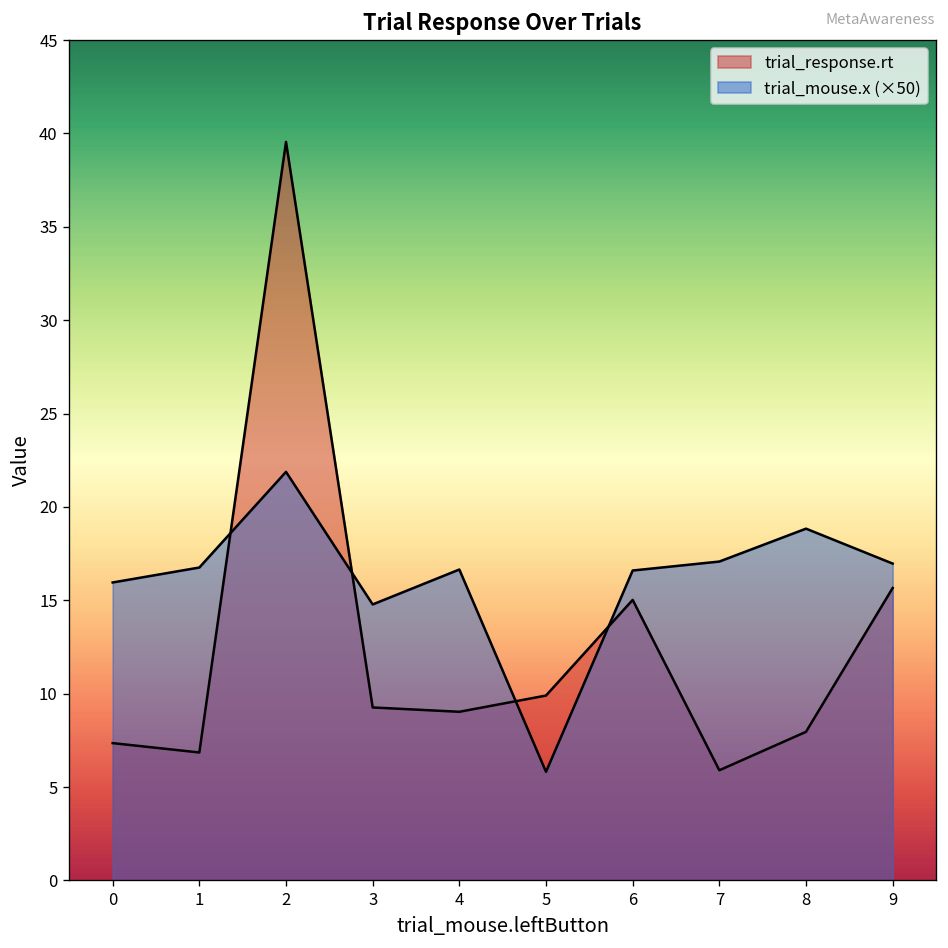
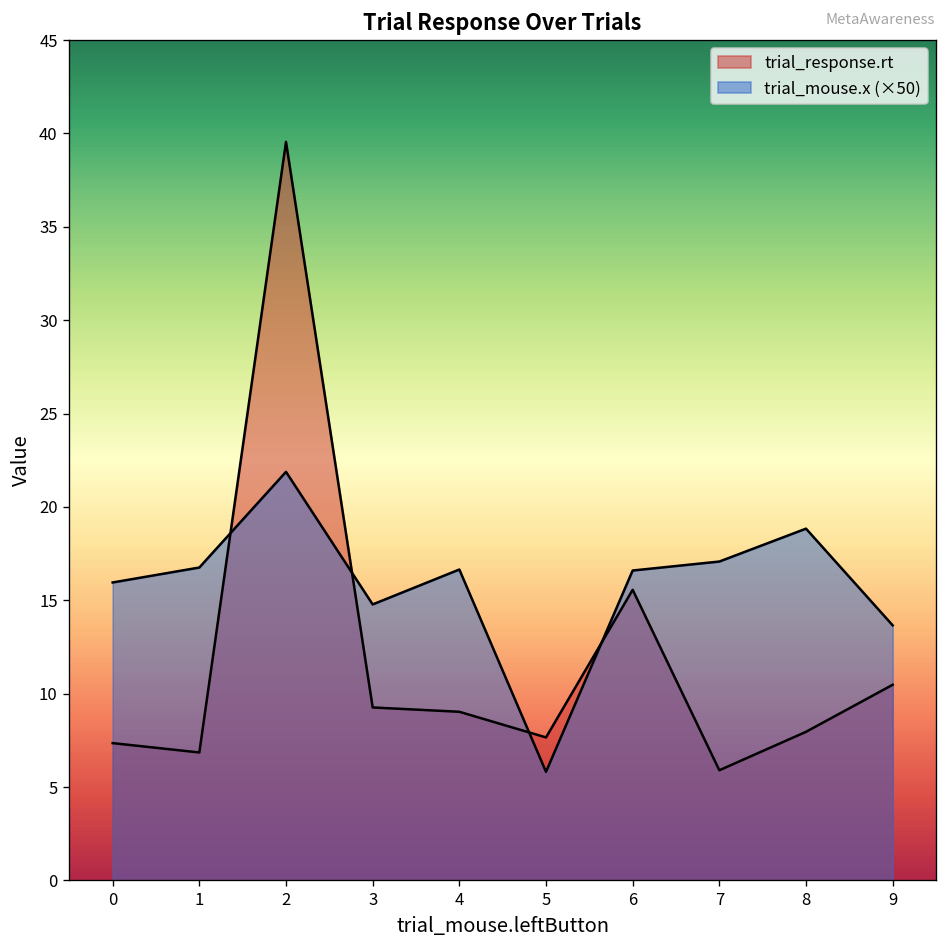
trial_response.rt, 5: 9.9 -> 7.7
trial_response.rt, 6: 15.0 -> 15.6
trial_response.rt, 9: 15.7 -> 10.5
trial_mouse.x (×50), 9: 17.0 -> 13.7
